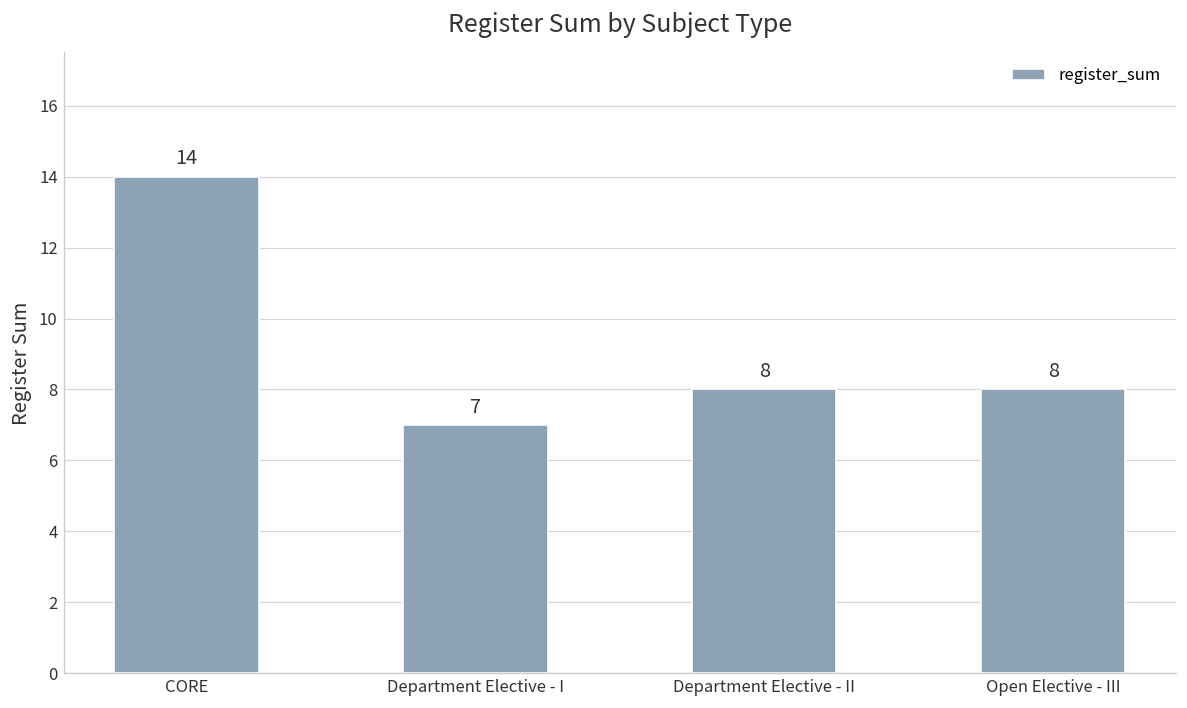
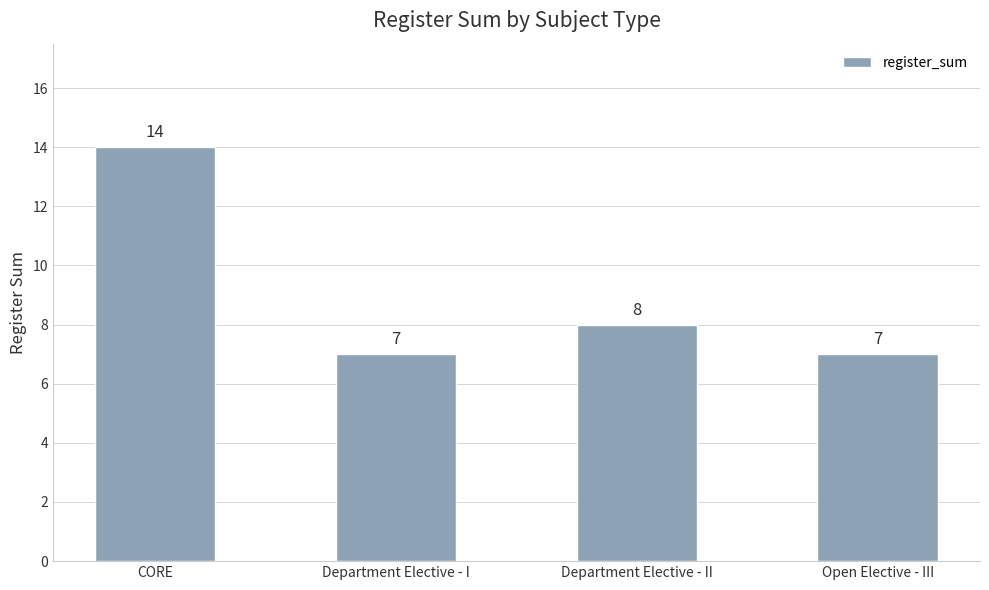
Open Elective - III: 8 -> 7
